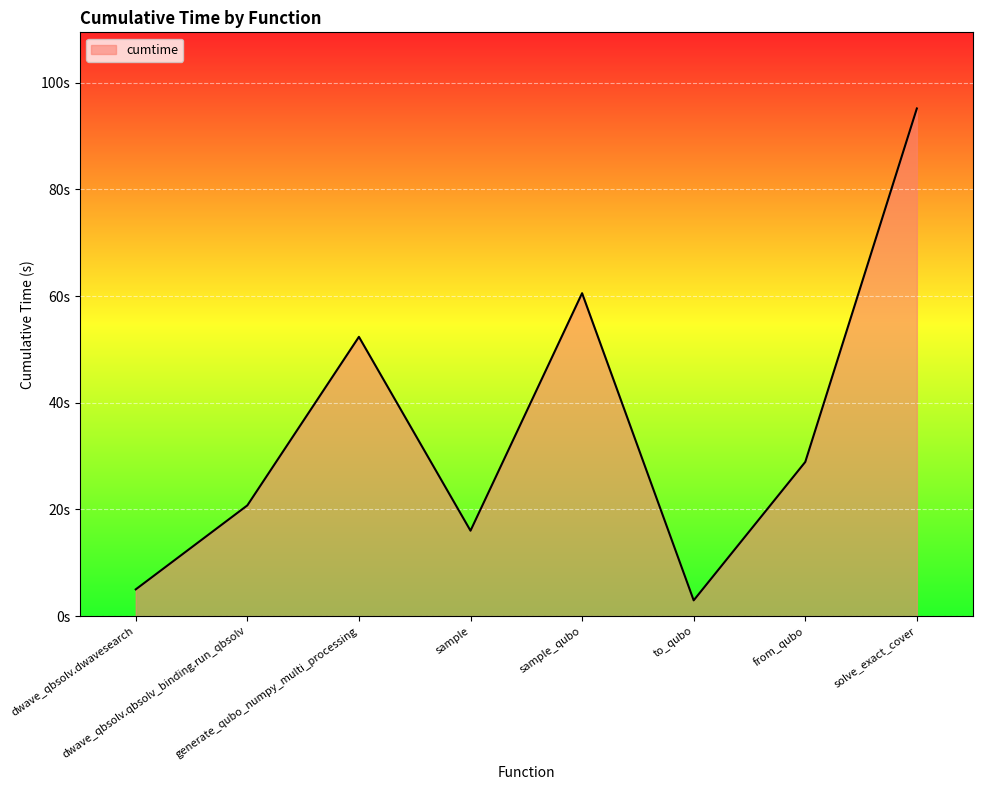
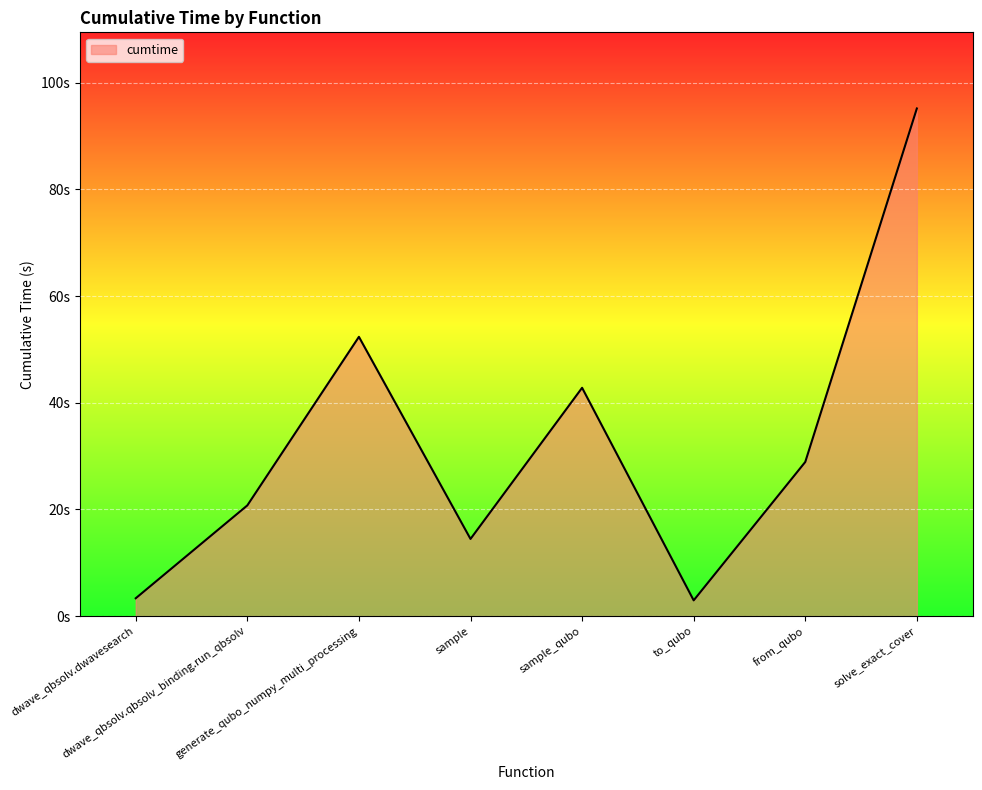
dwave_qbsolv.dwavesearch: 5s -> 3s
sample: 16s -> 14s
sample_qubo: 61s -> 43s
